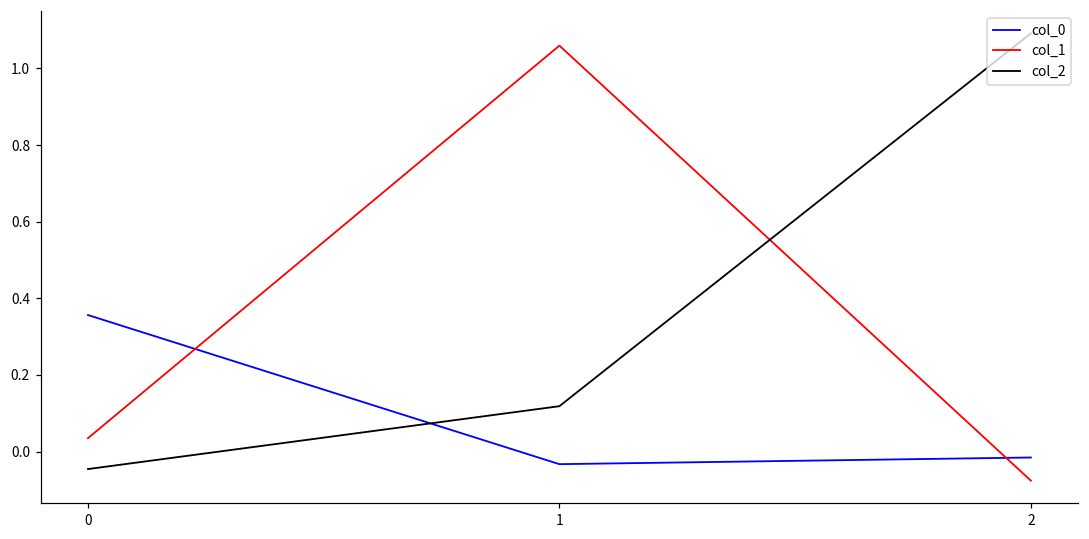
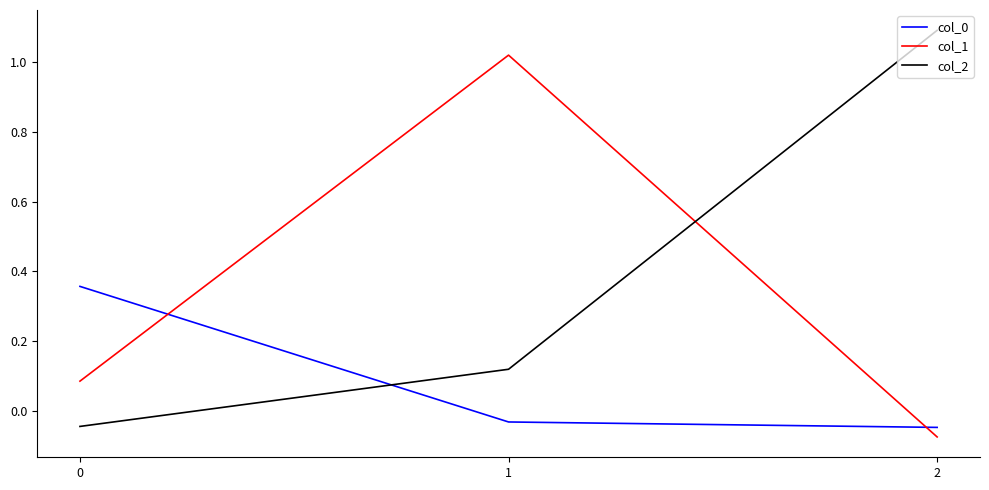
col_1, 0: 0.03 -> 0.08
col_1, 1: 1.06 -> 1.02
col_0, 2: -0.02 -> -0.05
